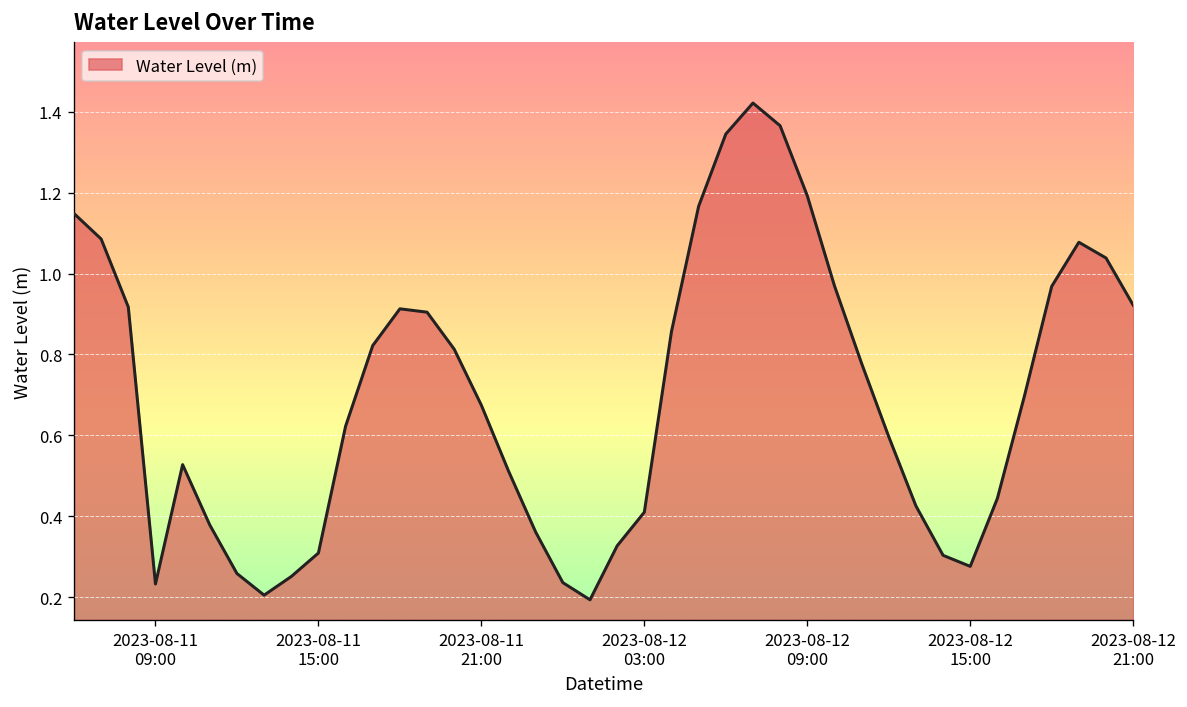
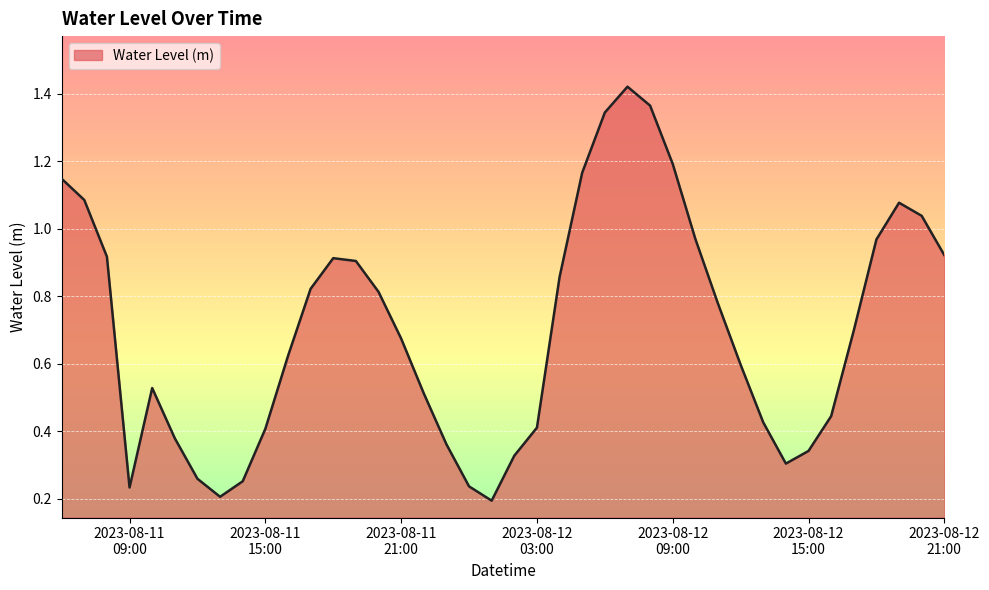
2023-08-11 15:00: 0.31 -> 0.41
2023-08-12 15:00: 0.28 -> 0.34
